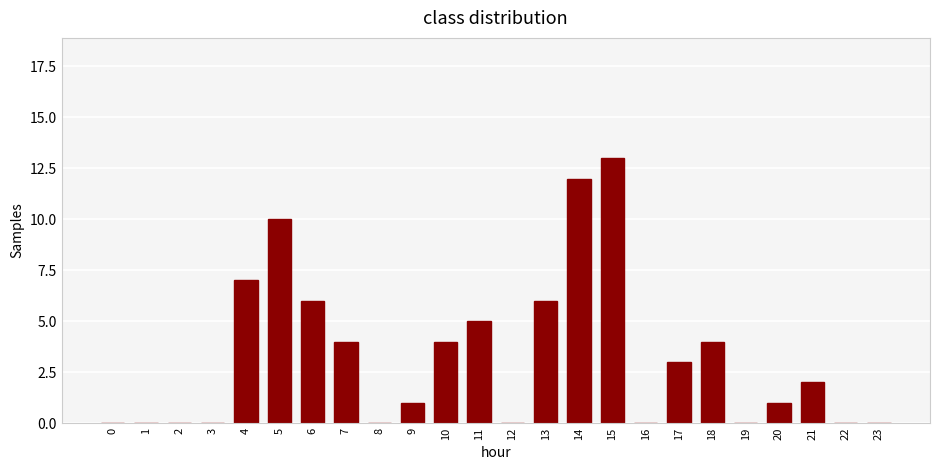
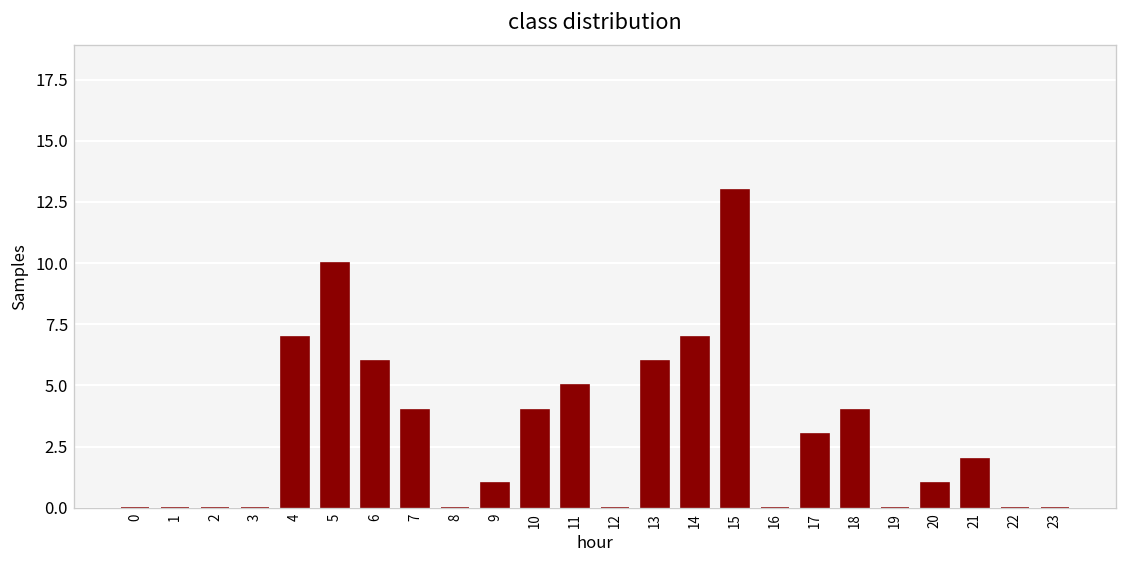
14: 12 -> 7
